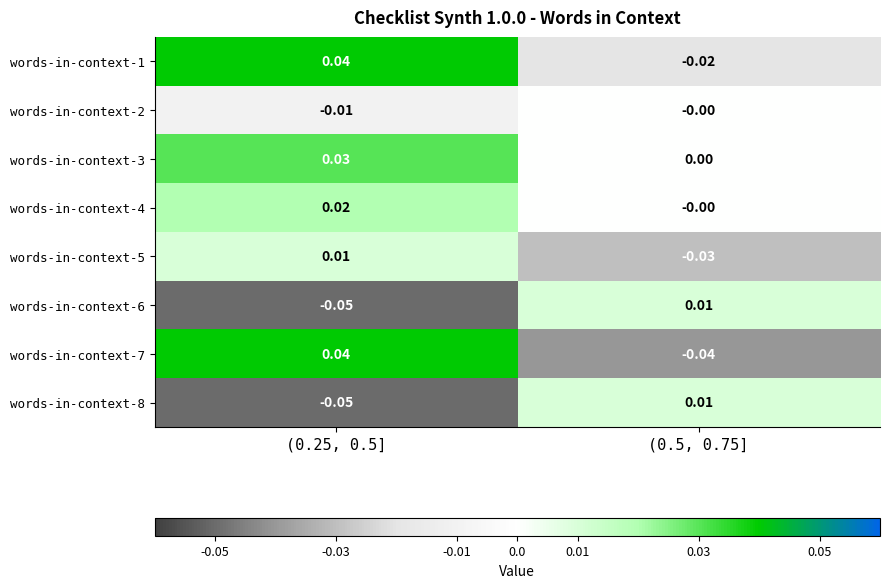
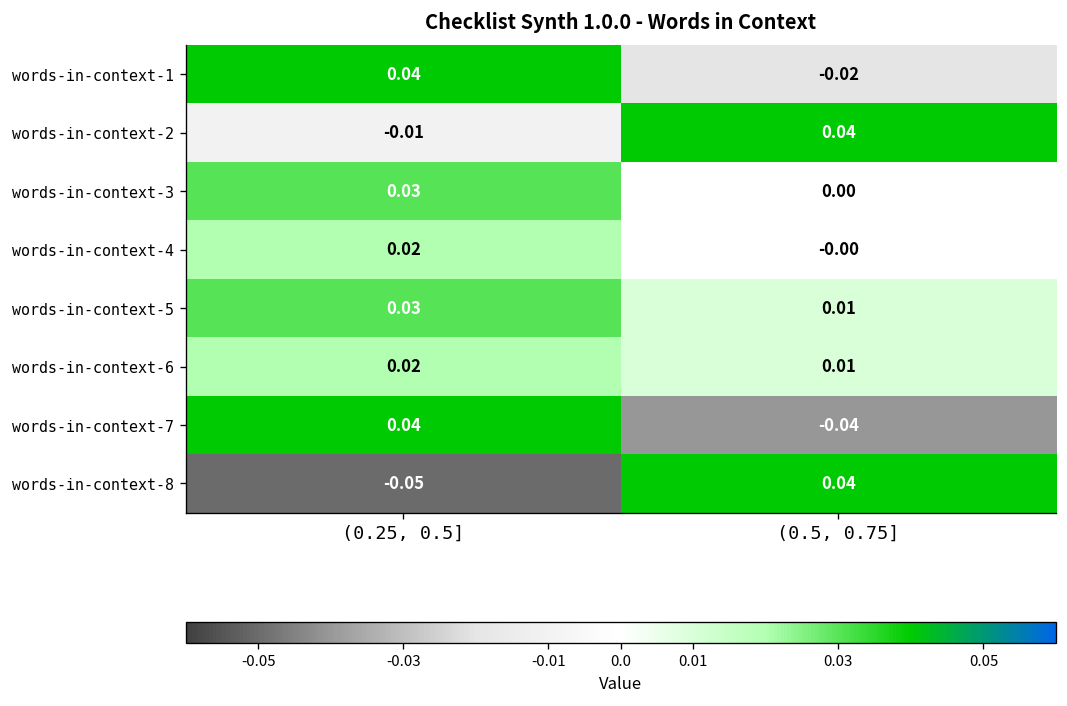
words-in-context-2, (0.5, 0.75]: -0.00 -> 0.04
words-in-context-5, (0.25, 0.5]: 0.01 -> 0.03
words-in-context-5, (0.5, 0.75]: -0.03 -> 0.01
words-in-context-6, (0.25, 0.5]: -0.05 -> 0.02
words-in-context-8, (0.5, 0.75]: 0.01 -> 0.04
